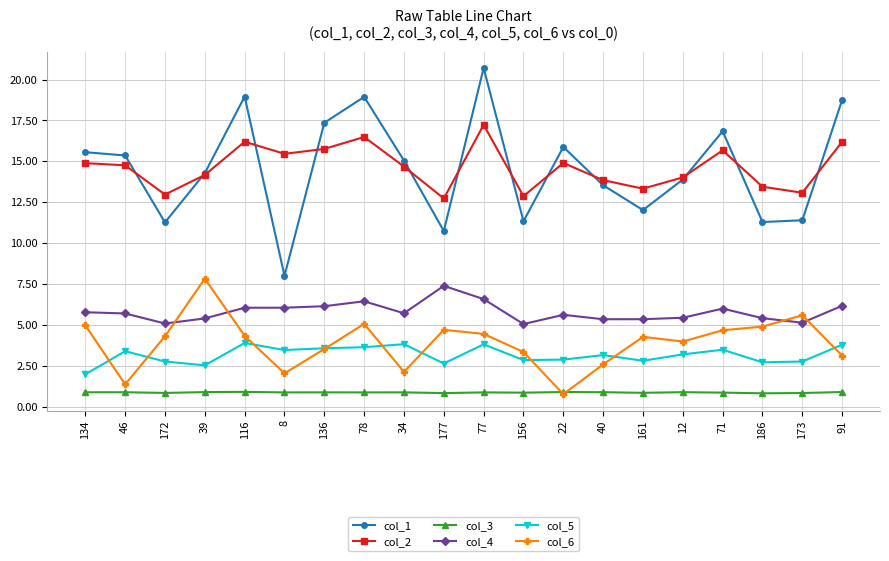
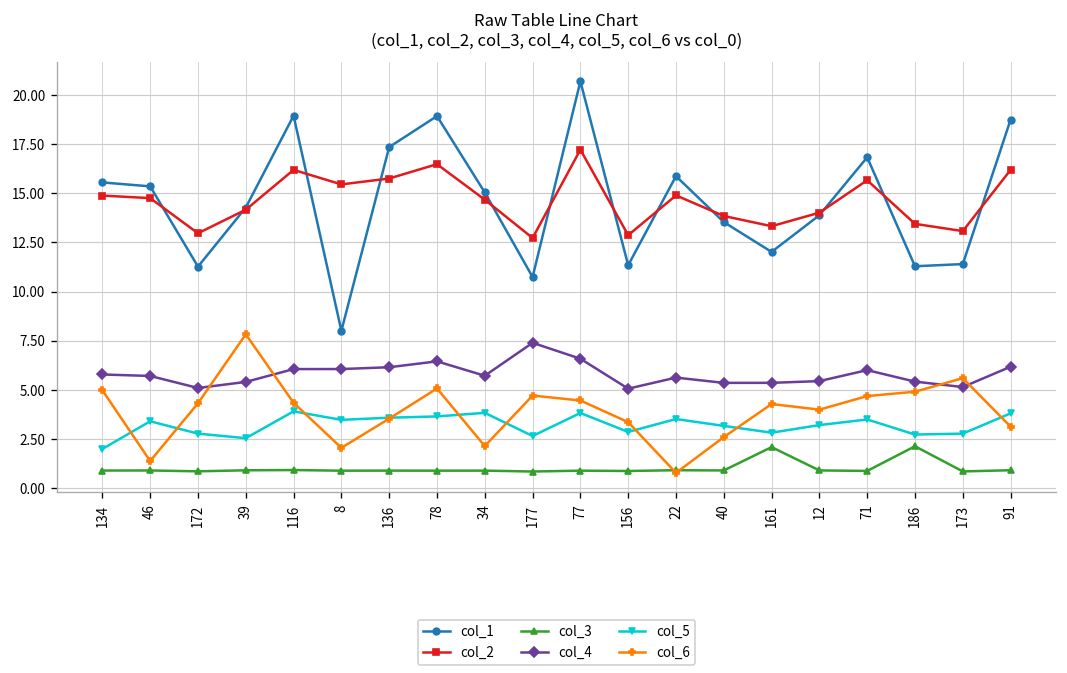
col_5, 22: 2.9 -> 3.5
col_3, 161: 0.9 -> 2.1
col_3, 186: 0.8 -> 2.1
